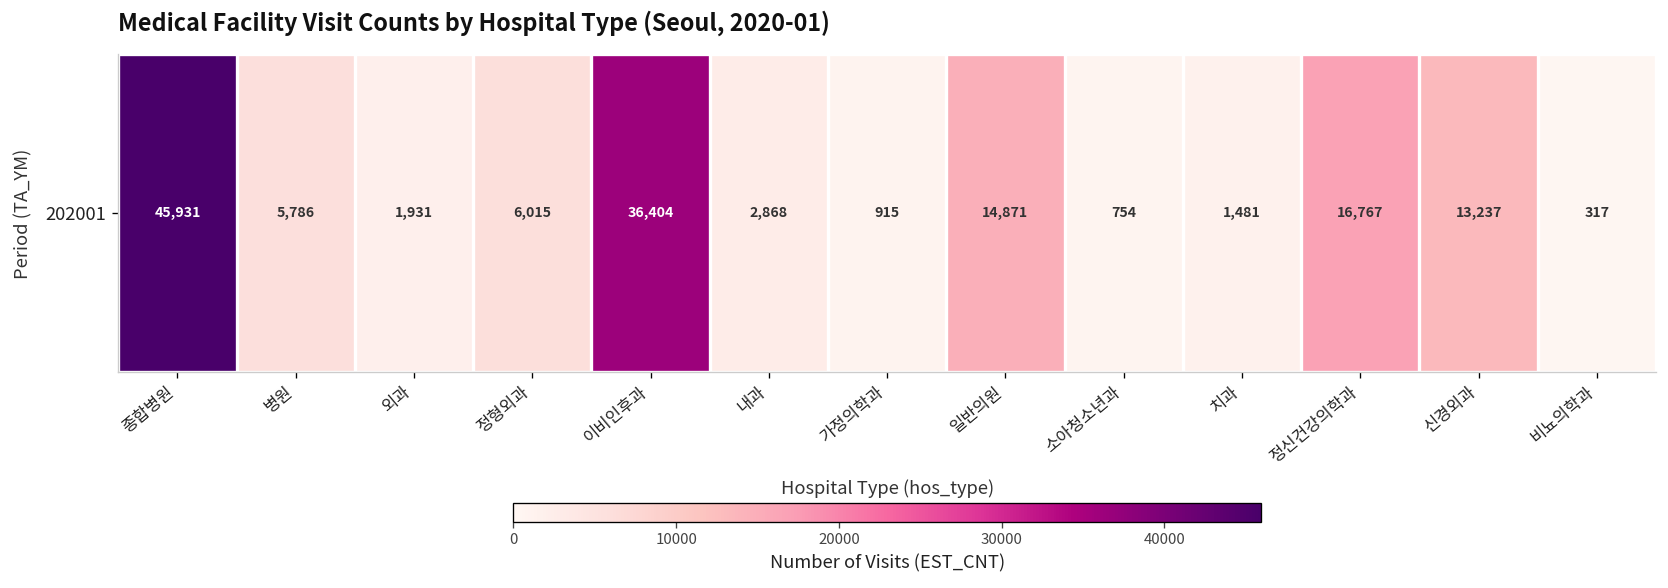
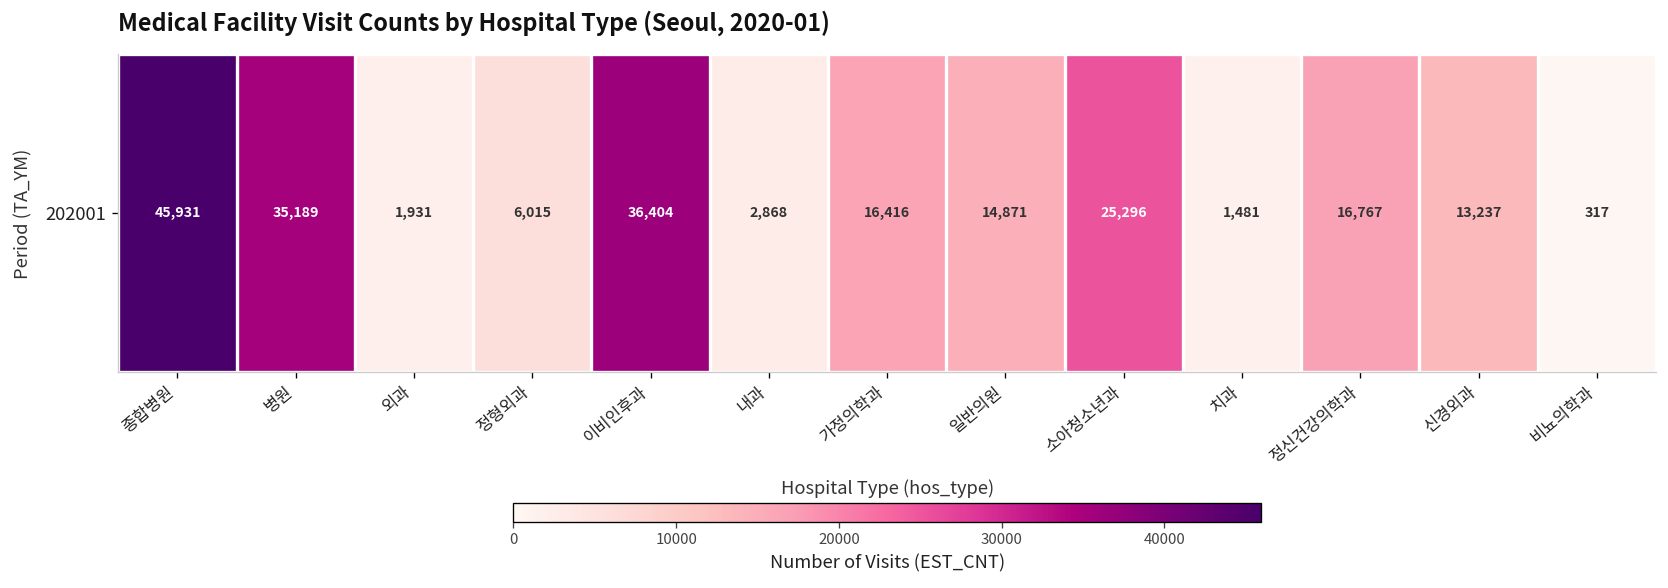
202001, 병원: 5,786 -> 35,189
202001, 가정의학과: 915 -> 16,416
202001, 소아청소년과: 754 -> 25,296
